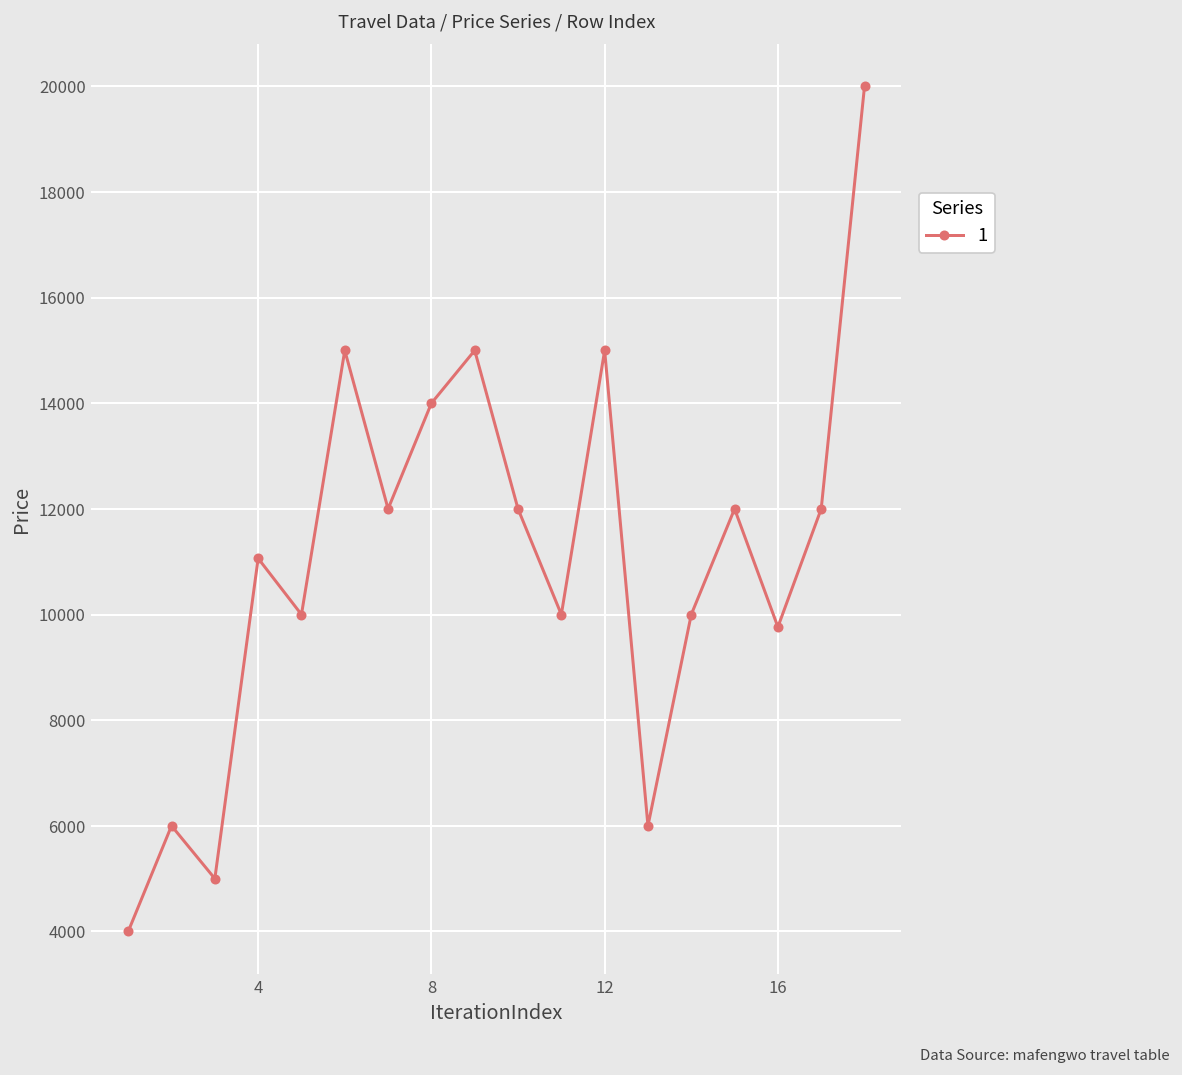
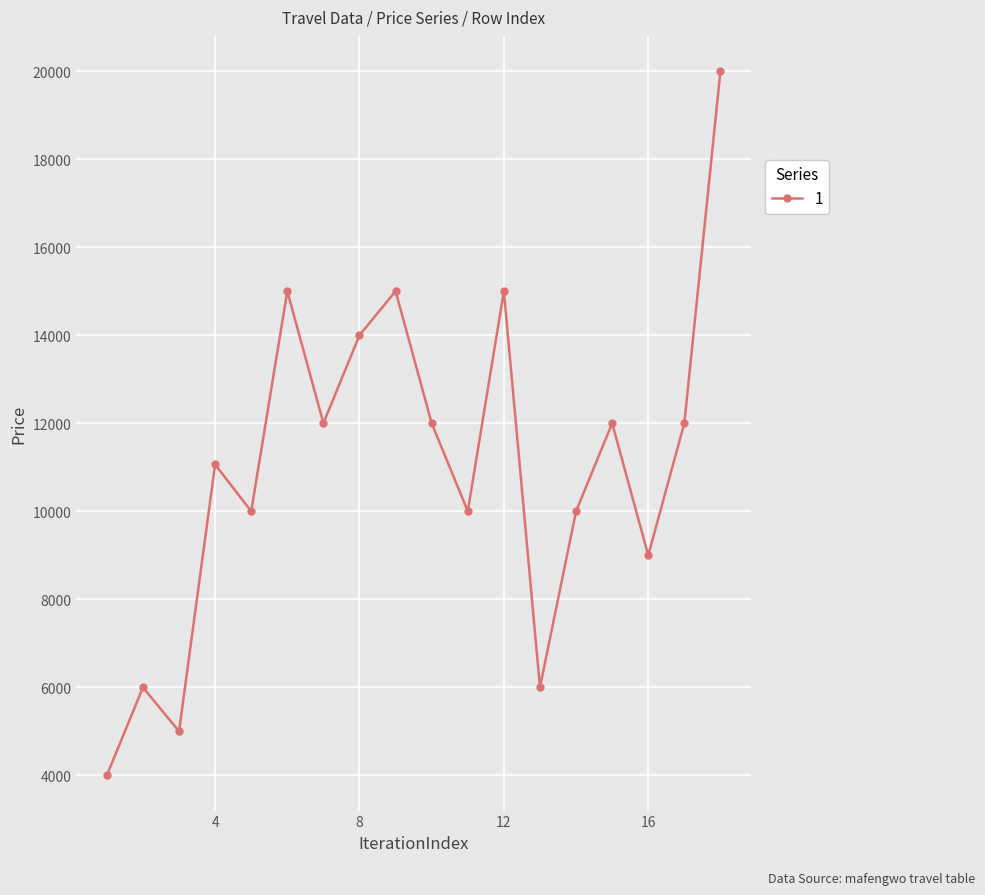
16: 9800 -> 9000
